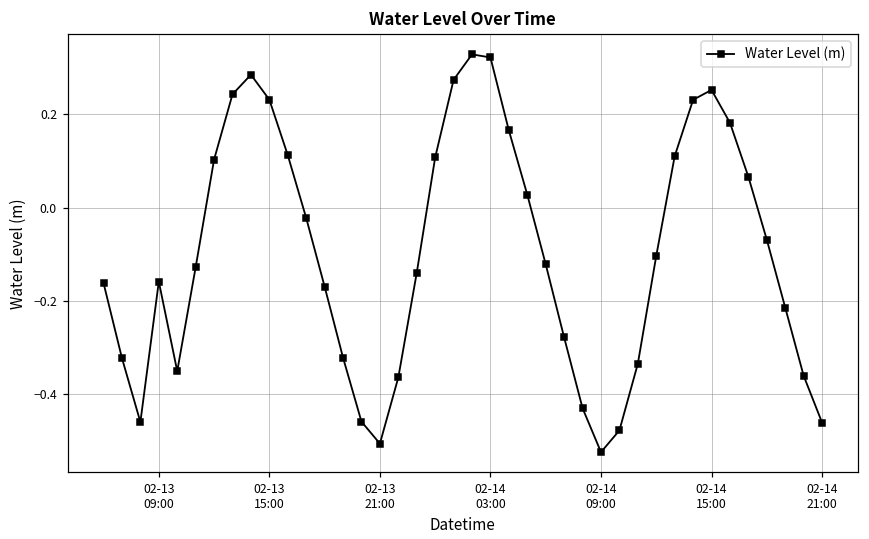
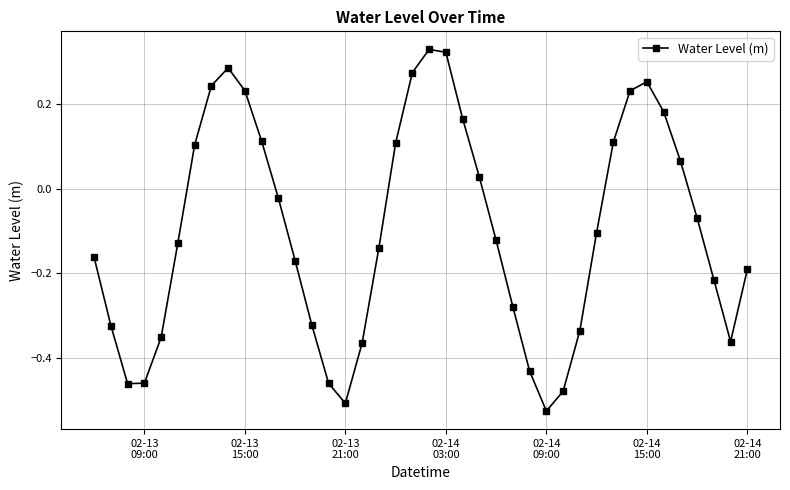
02-13 09:00: -0.16 -> -0.46
02-14 21:00: -0.46 -> -0.19
